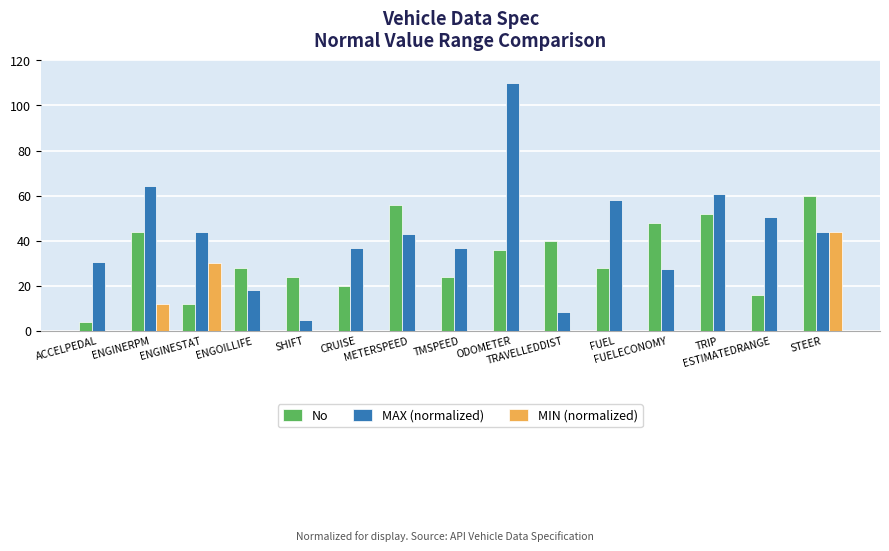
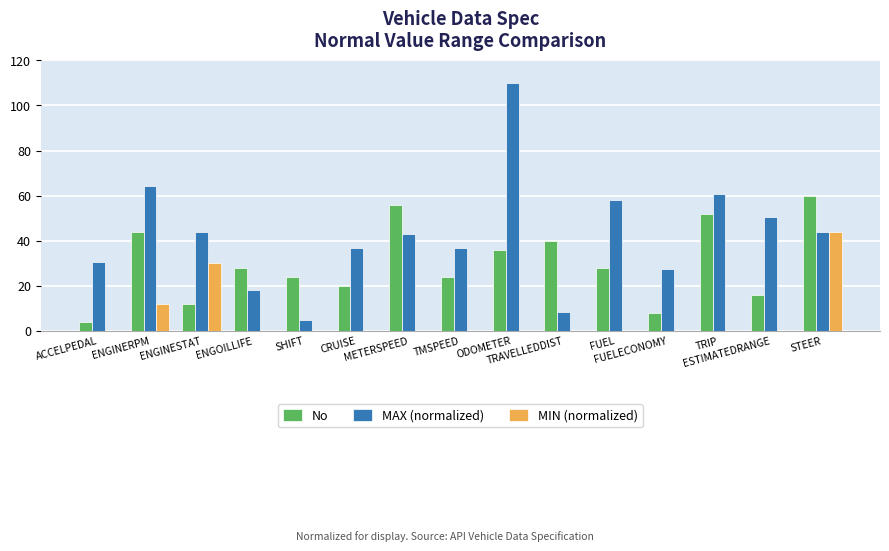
No, FUELECONOMY: 48 -> 8
